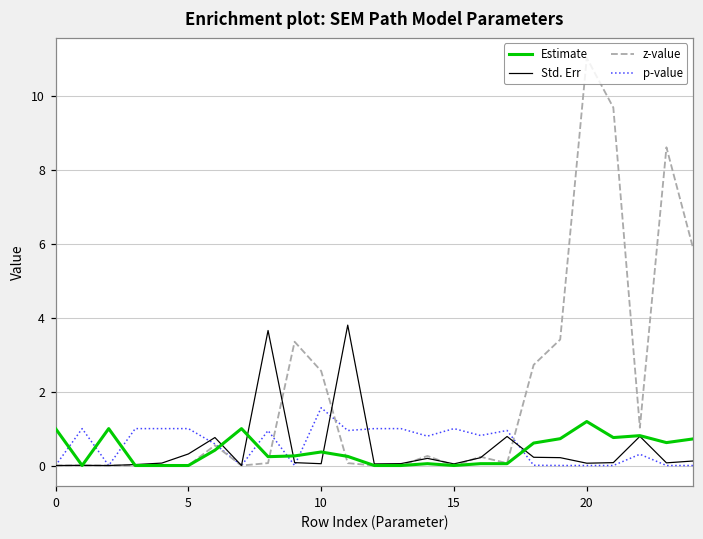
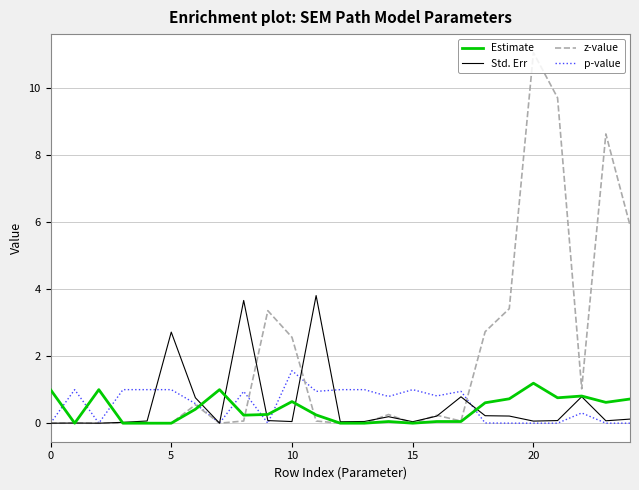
Std. Err, 5: 0.3 -> 2.7
Estimate, 10: 0.4 -> 0.6
